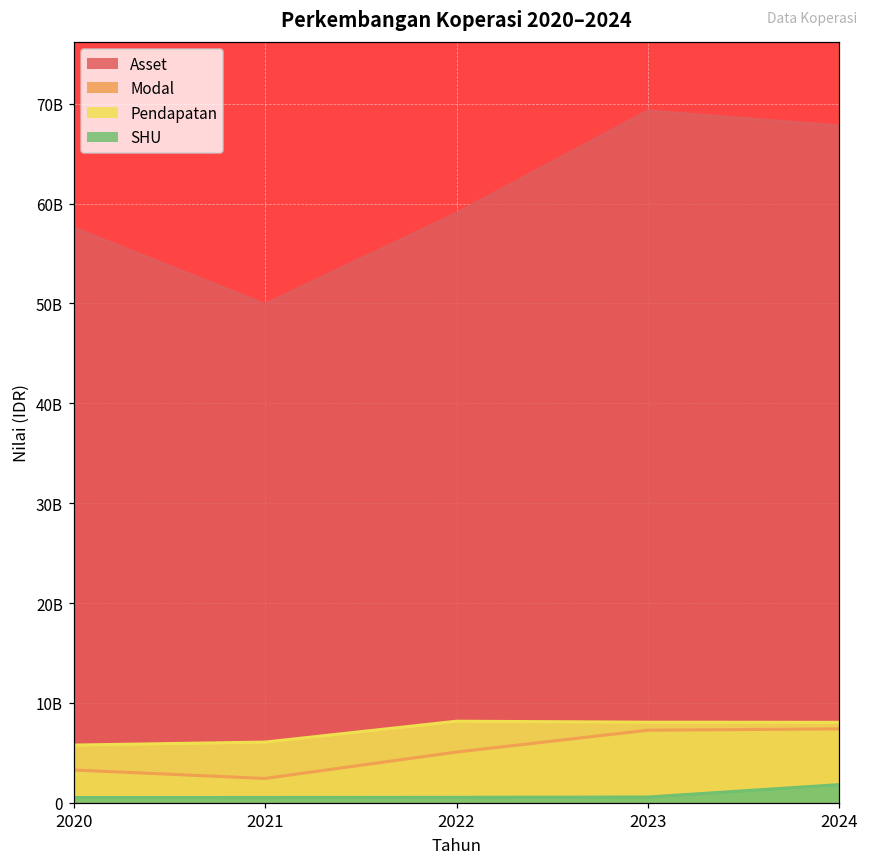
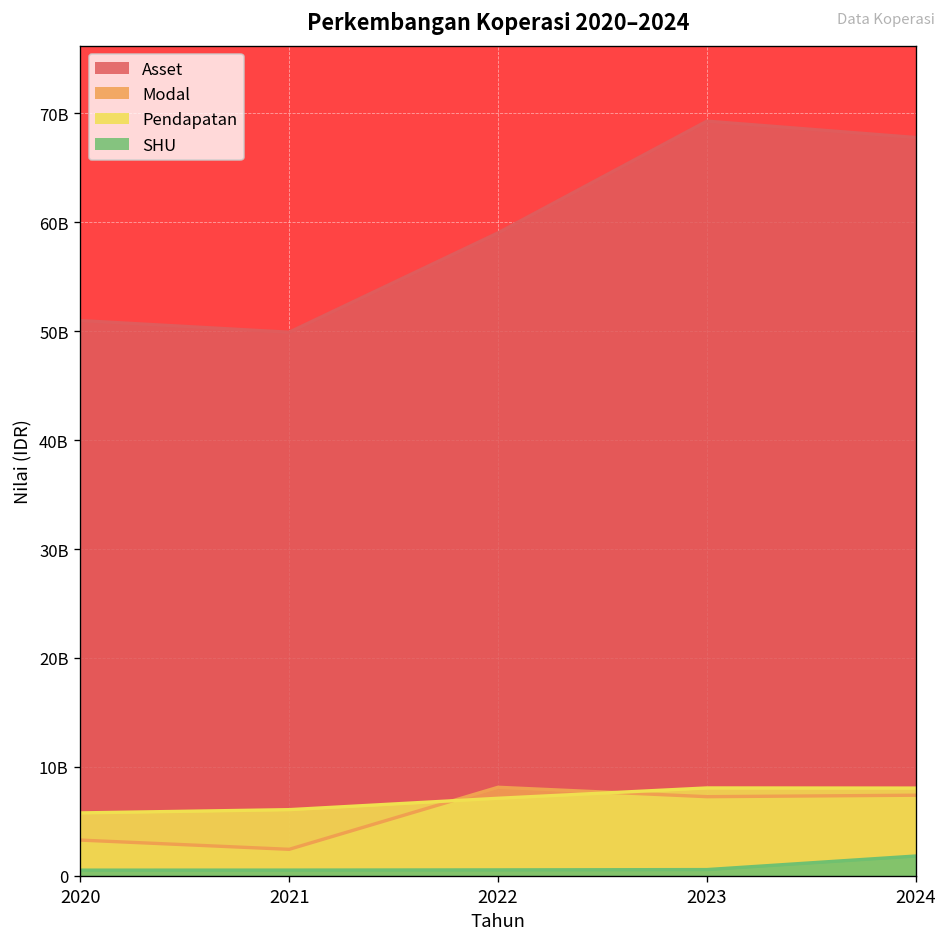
Asset, 2020: 58000000000 -> 51000000000
Modal, 2022: 5000000000 -> 8000000000
Pendapatan, 2022: 8000000000 -> 7000000000
